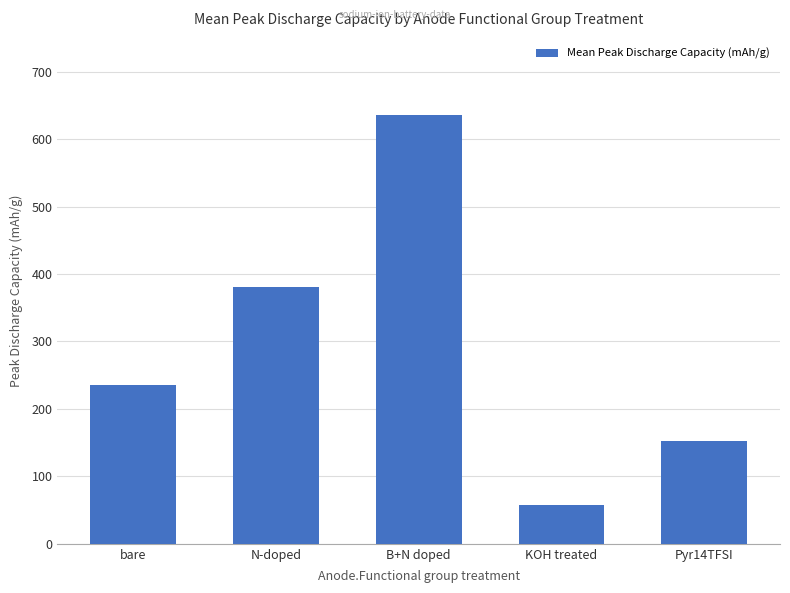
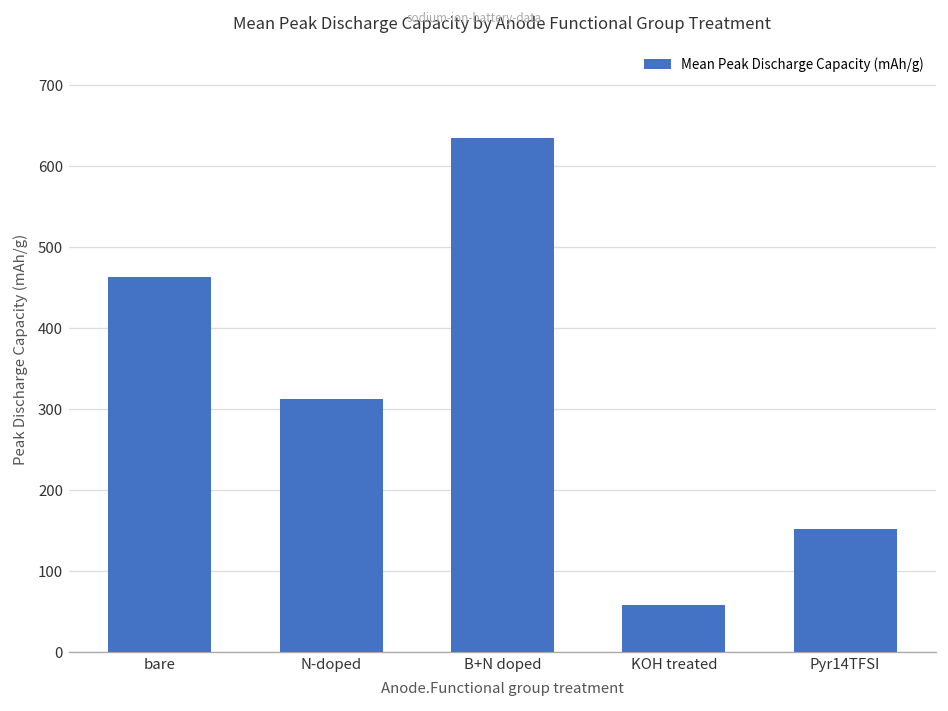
bare: 240 -> 460
N-doped: 380 -> 310
